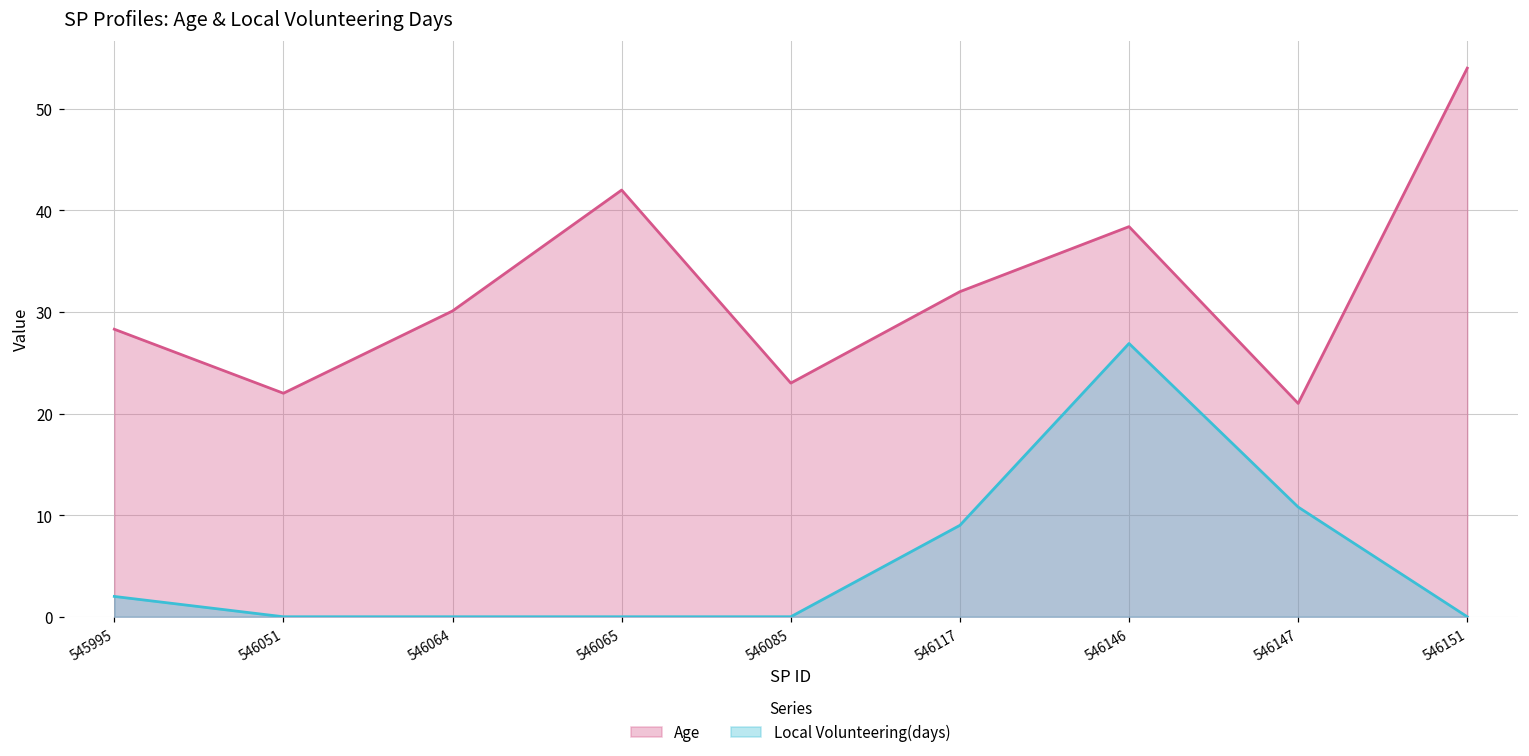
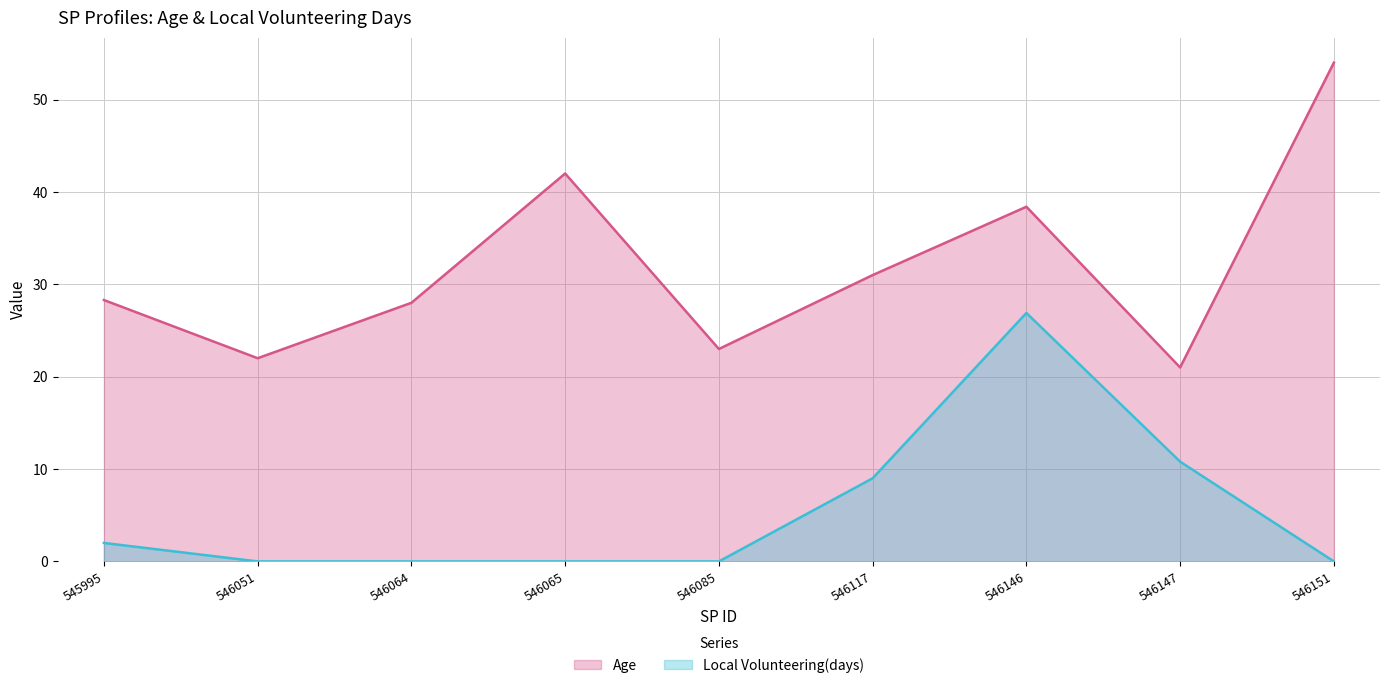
Age, 546064: 30 -> 28
Age, 546117: 32 -> 31
